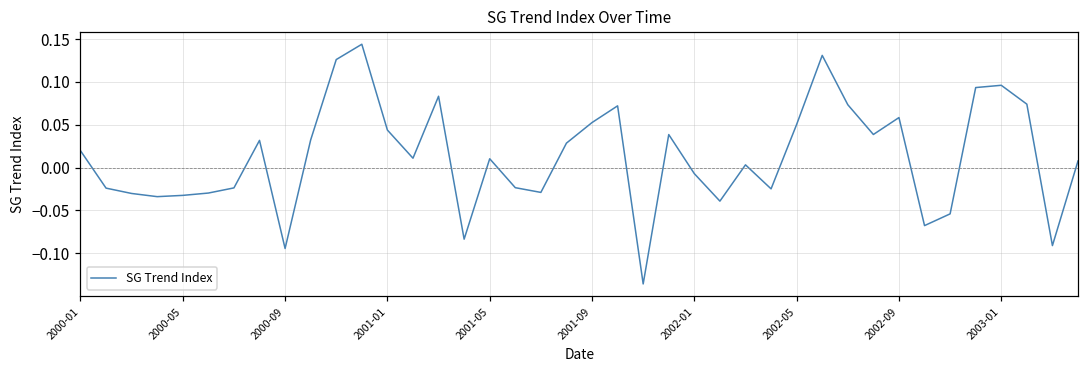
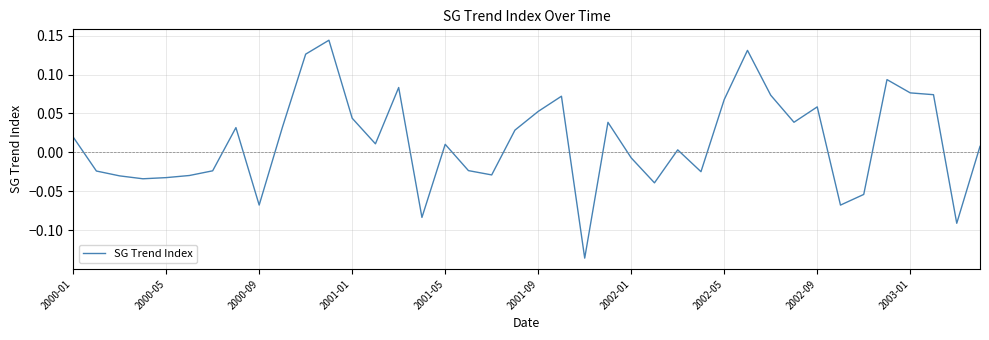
2000-09: -0.09 -> -0.07
2002-05: 0.05 -> 0.07
2003-01: 0.10 -> 0.08
